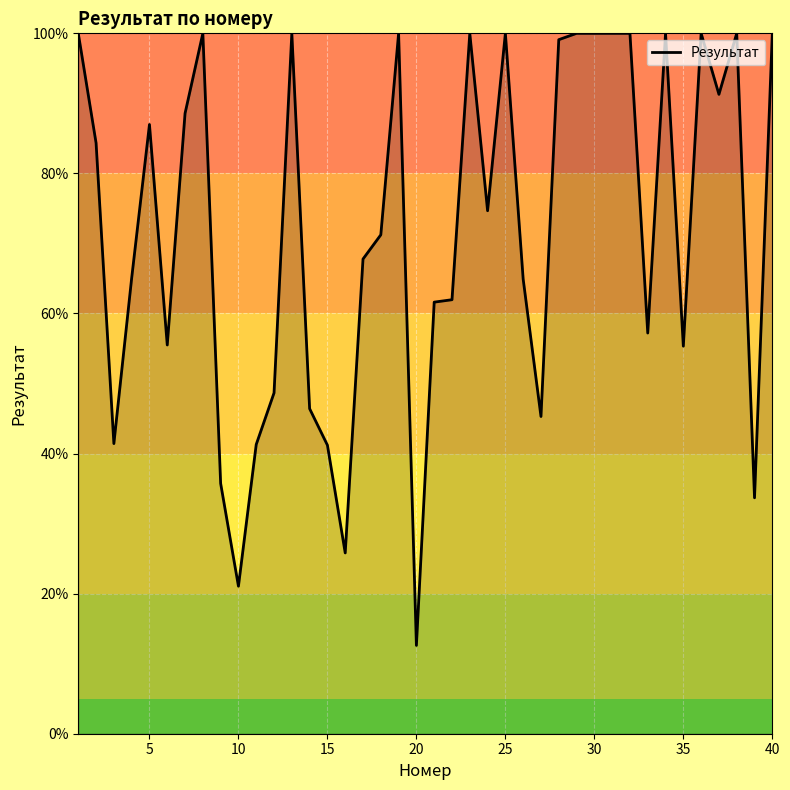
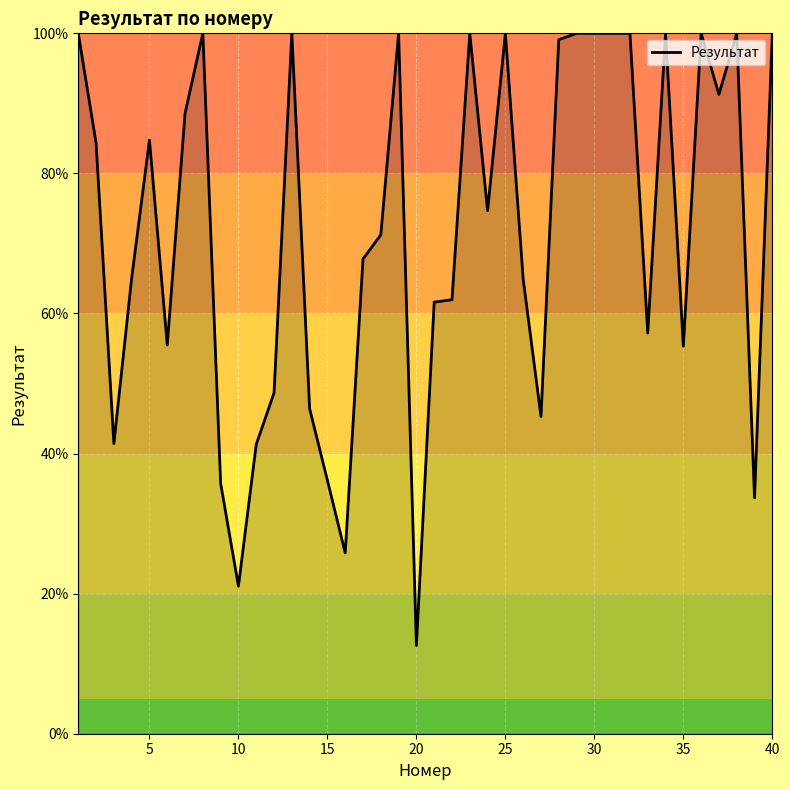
5: 87% -> 85%
15: 41% -> 36%
